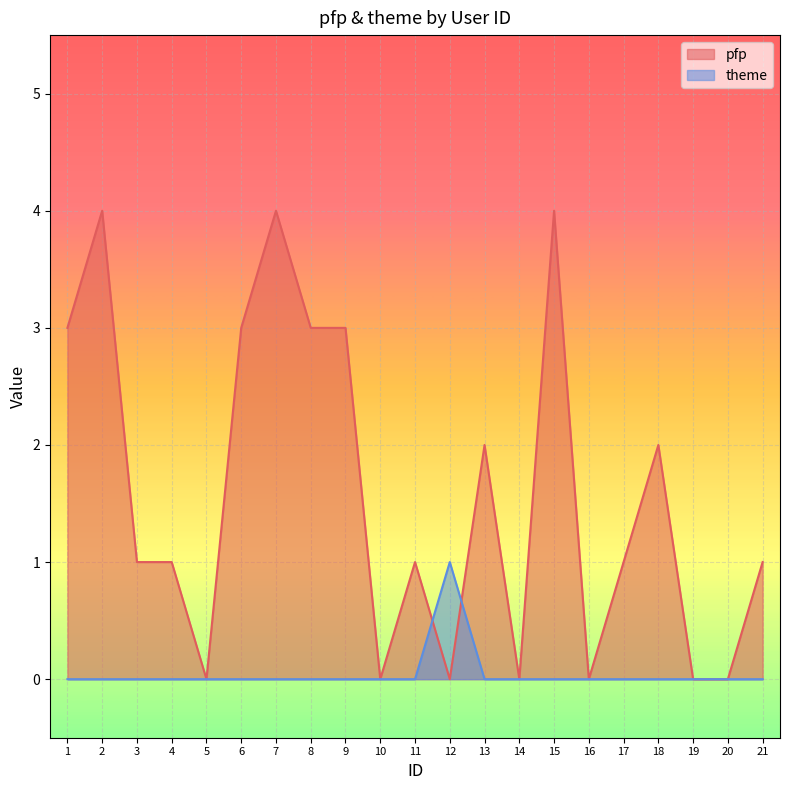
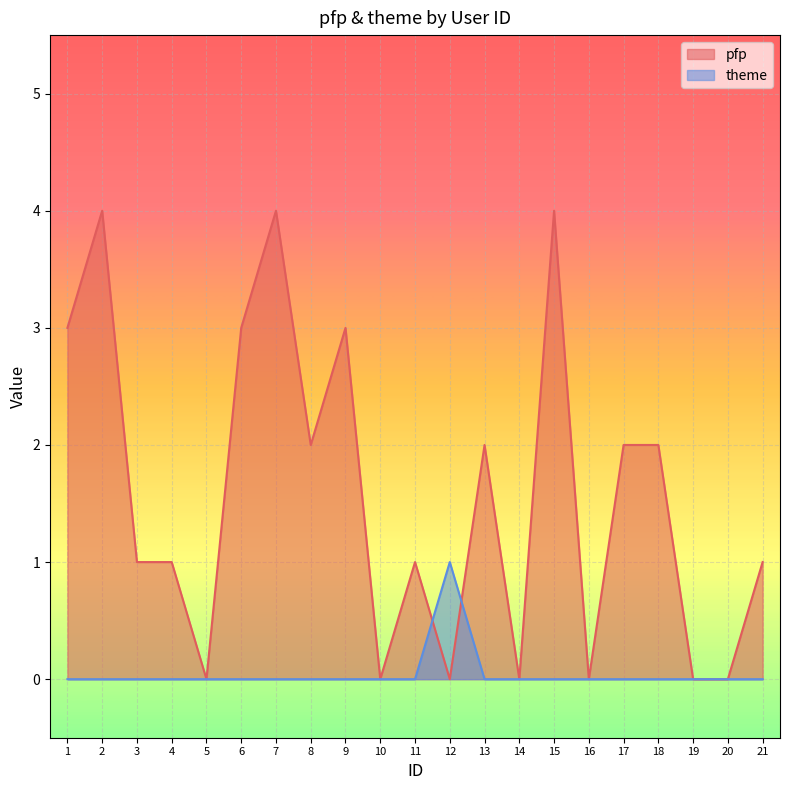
pfp, 8: 3 -> 2
pfp, 17: 1 -> 2
